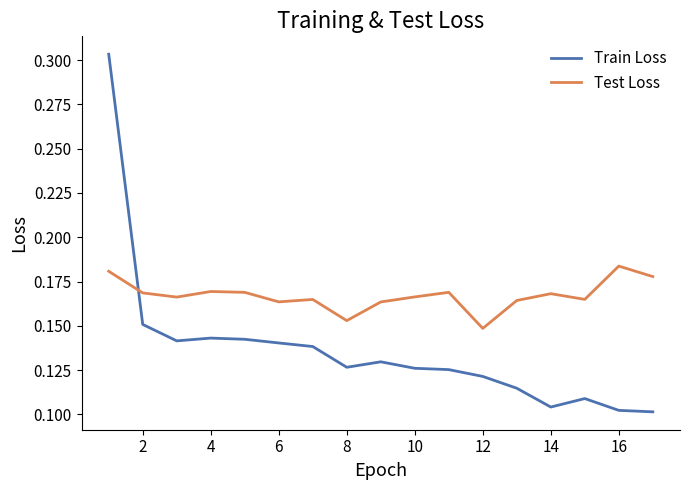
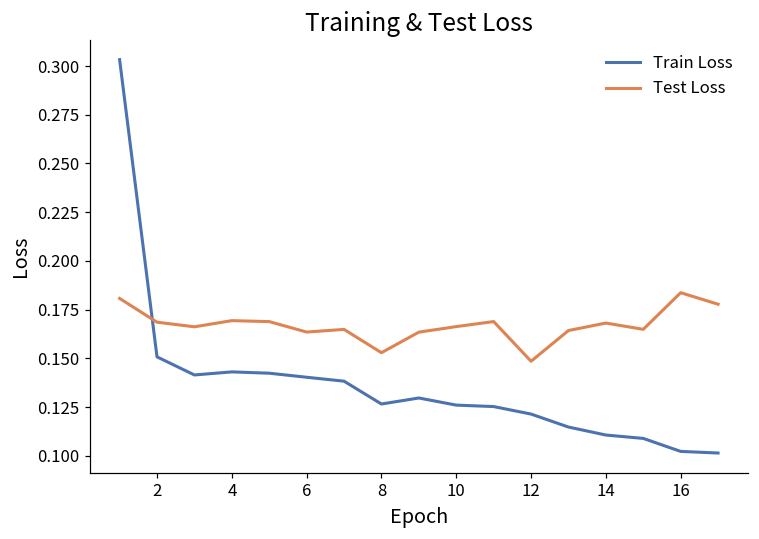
Train Loss, 14: 0.104 -> 0.111
